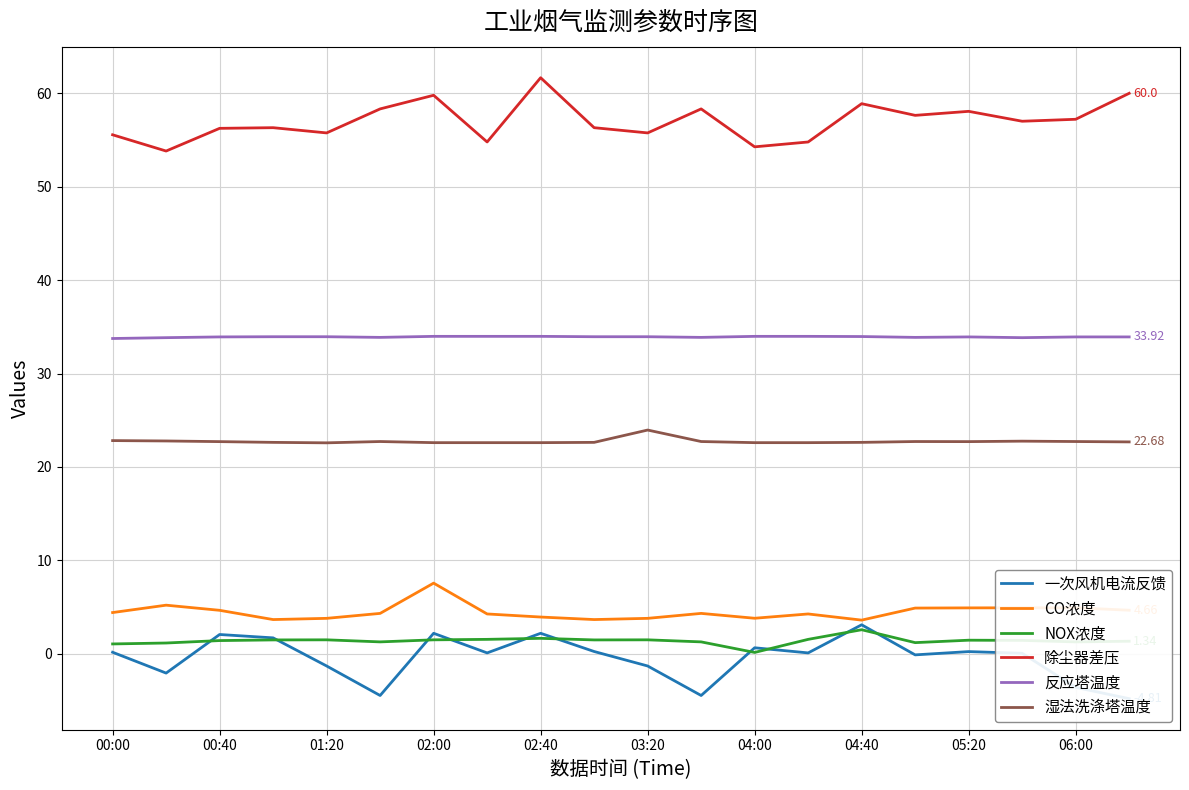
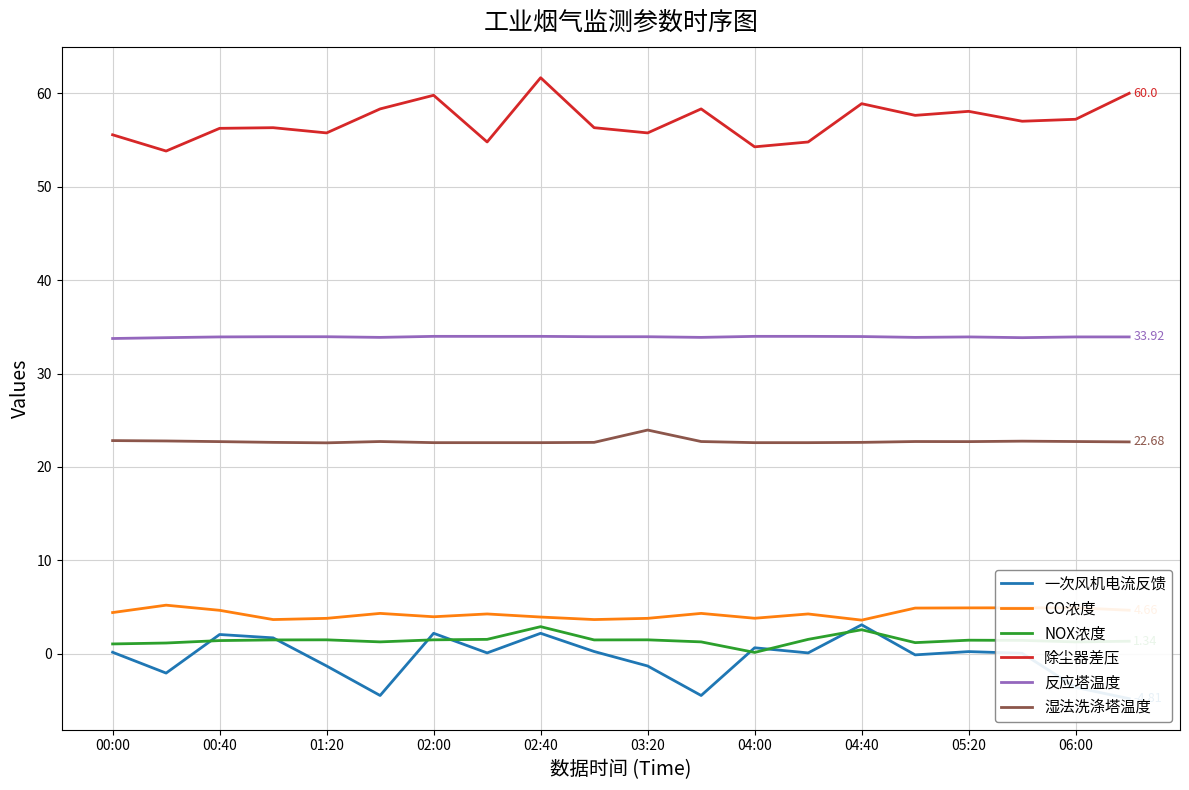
CO浓度, 02:00: 8 -> 4
NOX浓度, 02:40: 2 -> 3
